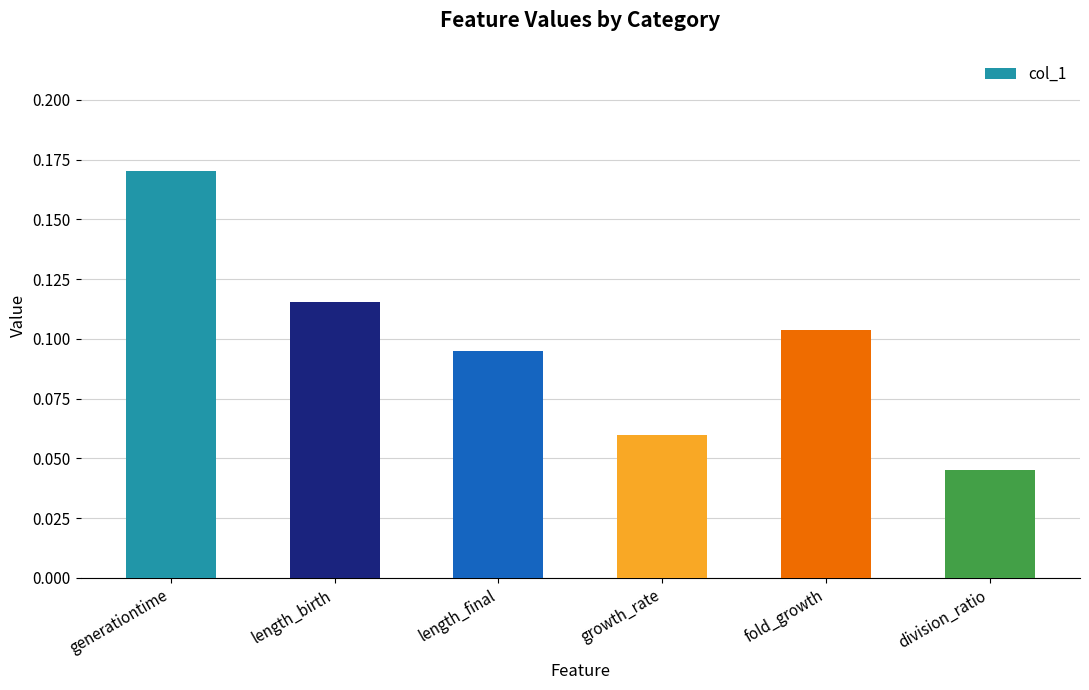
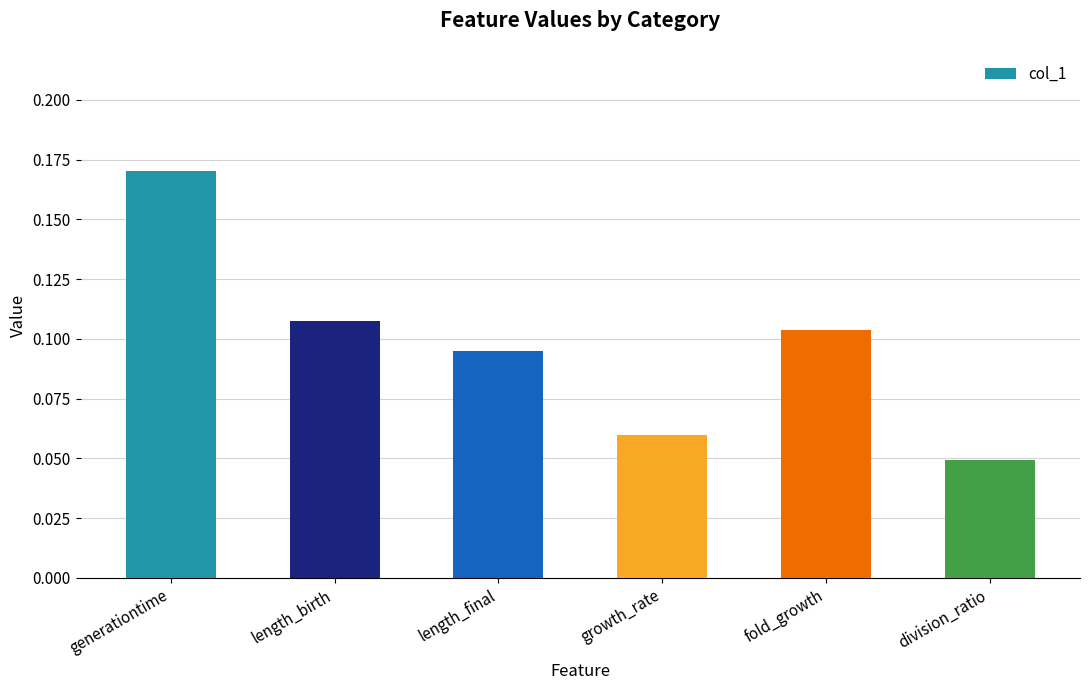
length_birth: 0.116 -> 0.107
division_ratio: 0.045 -> 0.049
